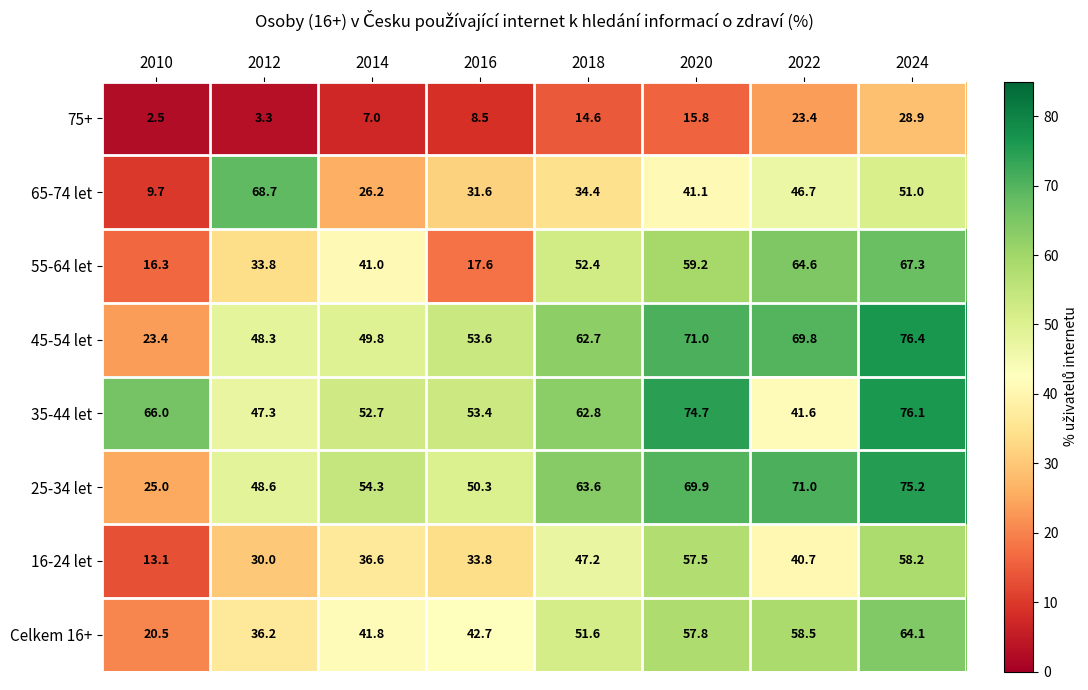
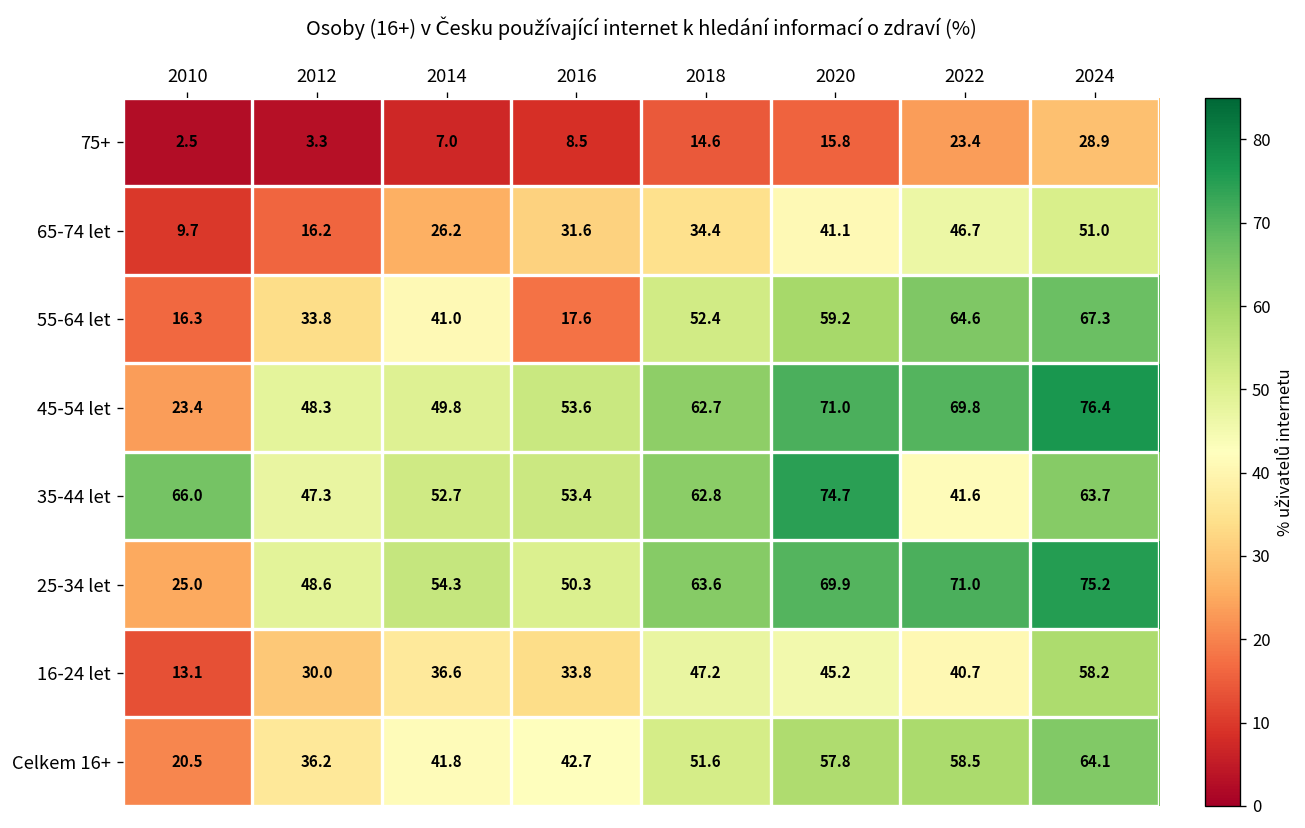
65-74 let, 2012: 68.7 -> 16.2
35-44 let, 2024: 76.1 -> 63.7
16-24 let, 2020: 57.5 -> 45.2
